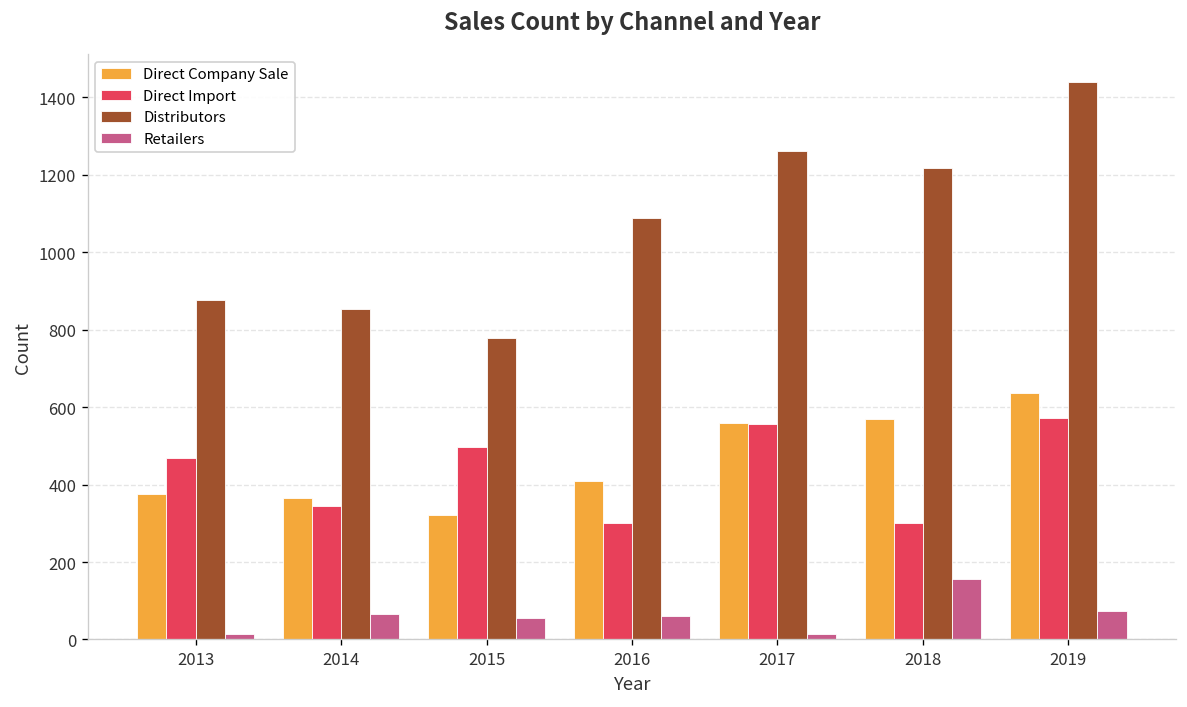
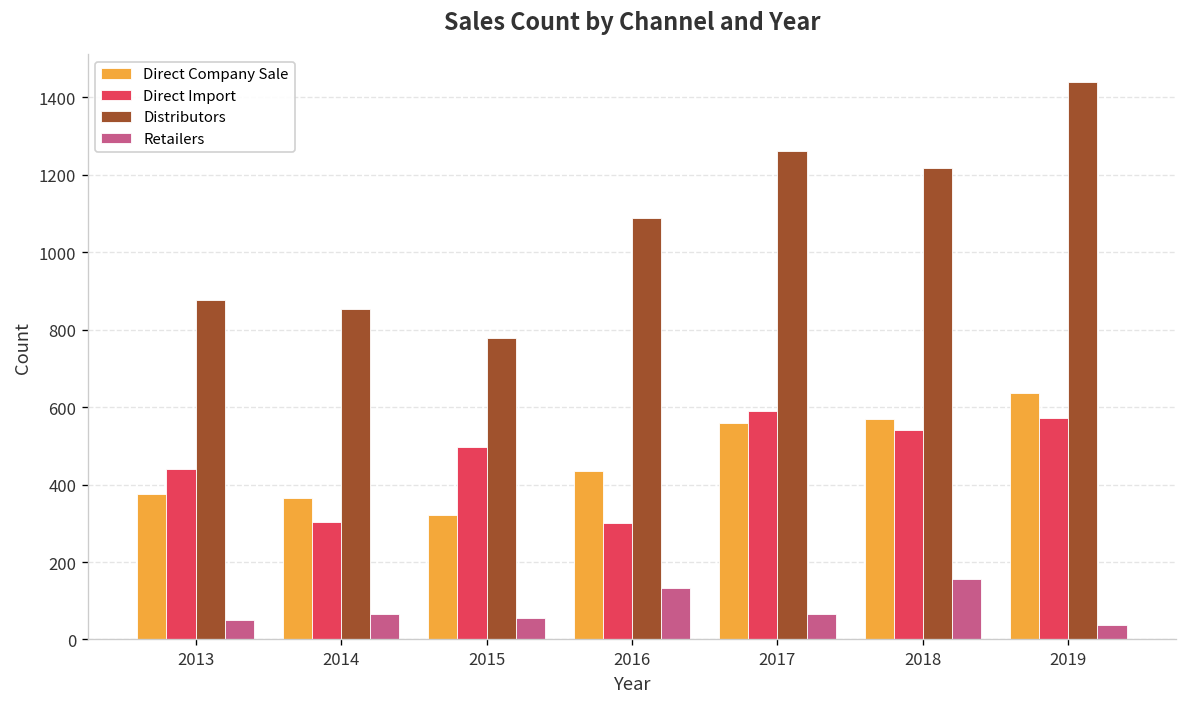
Direct Import, 2013: 470 -> 440
Retailers, 2013: 10 -> 50
Direct Import, 2014: 350 -> 300
Direct Company Sale, 2016: 410 -> 440
Retailers, 2016: 60 -> 130
Direct Import, 2017: 560 -> 590
Retailers, 2017: 10 -> 70
Direct Import, 2018: 300 -> 540
Retailers, 2019: 70 -> 40
